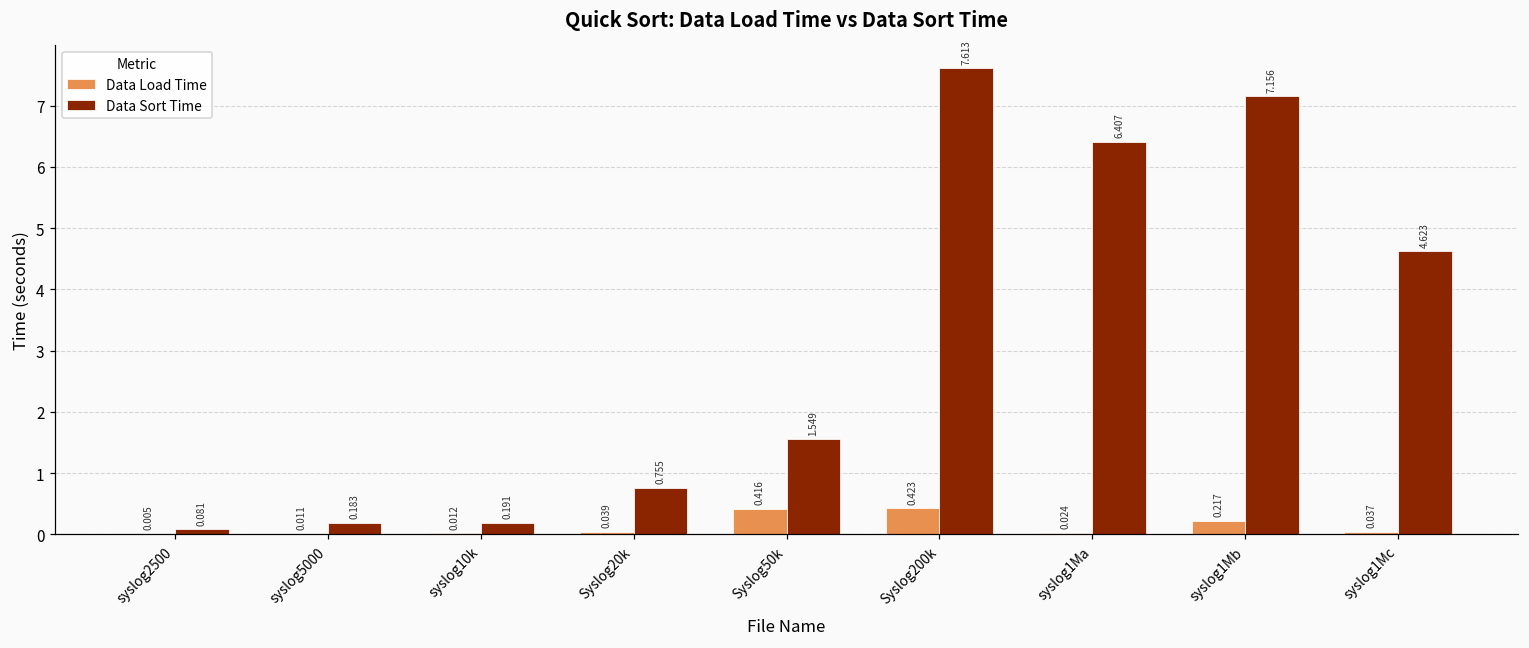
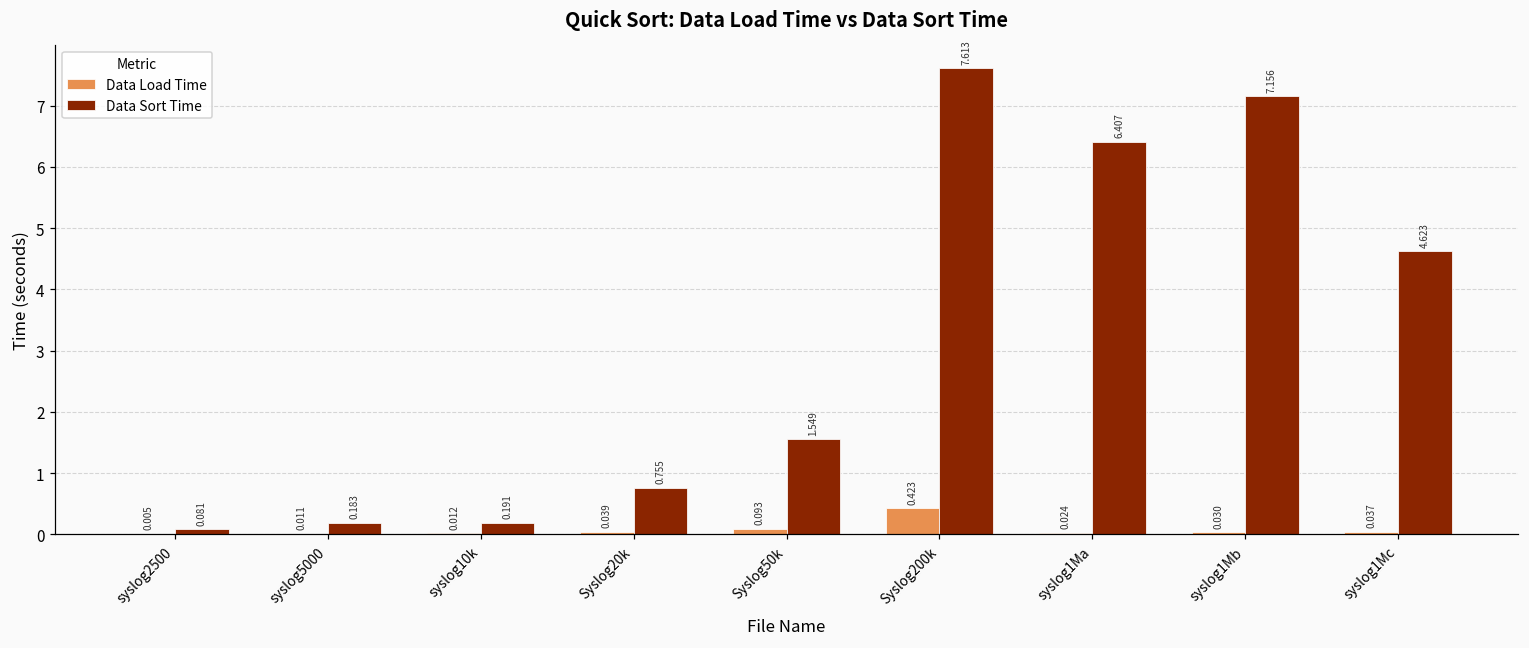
Data Load Time, Syslog50k: 0.416 -> 0.093
Data Load Time, syslog1Mb: 0.217 -> 0.030
